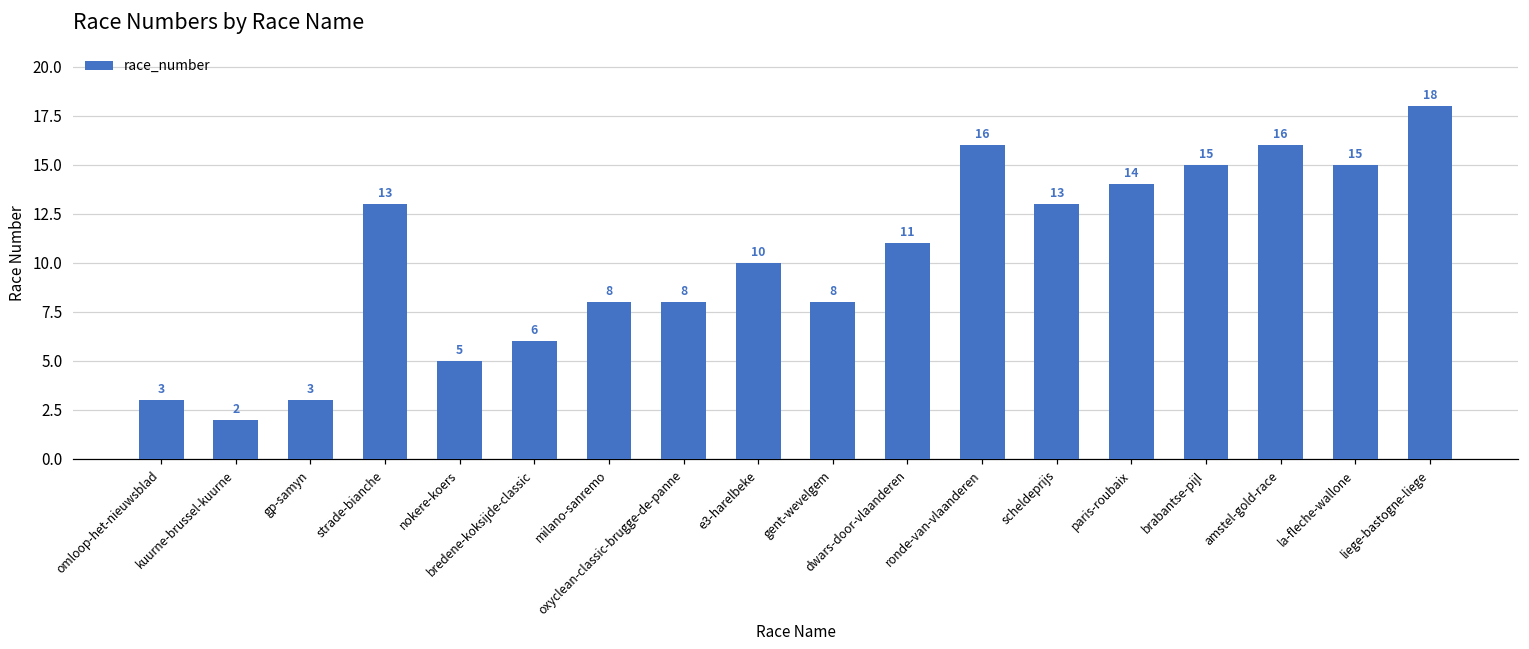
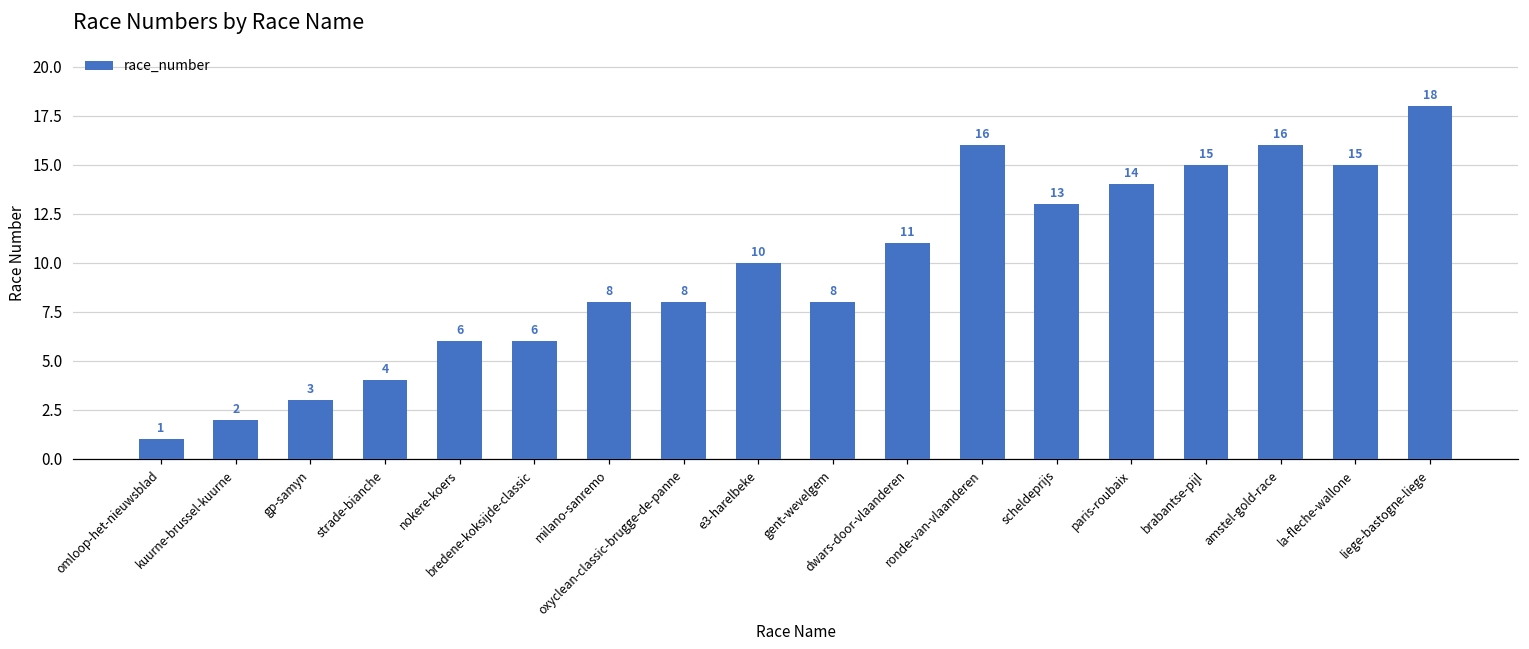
omloop-het-nieuwsblad: 3 -> 1
strade-bianche: 13 -> 4
nokere-koers: 5 -> 6
